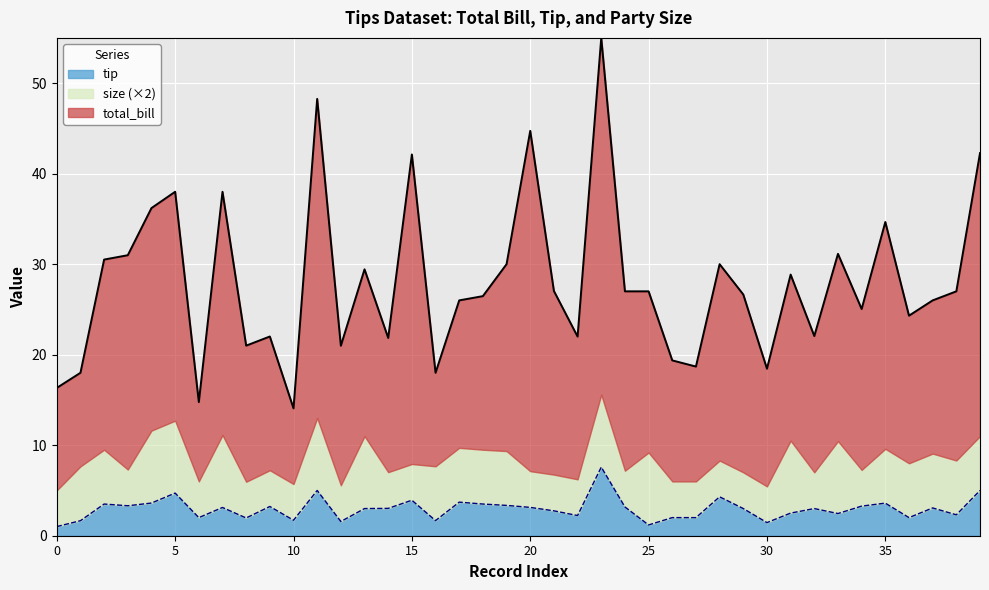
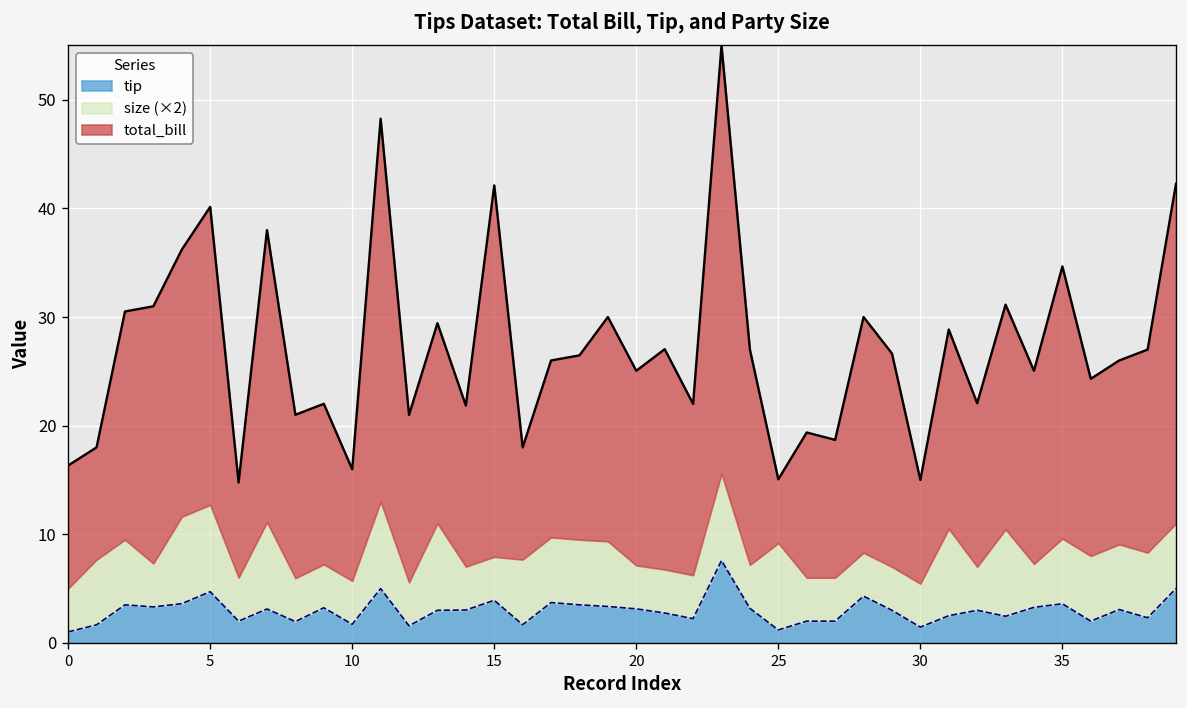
total_bill, 5: 25 -> 27
total_bill, 10: 8 -> 10
total_bill, 20: 38 -> 18
total_bill, 25: 18 -> 6
total_bill, 30: 13 -> 10
